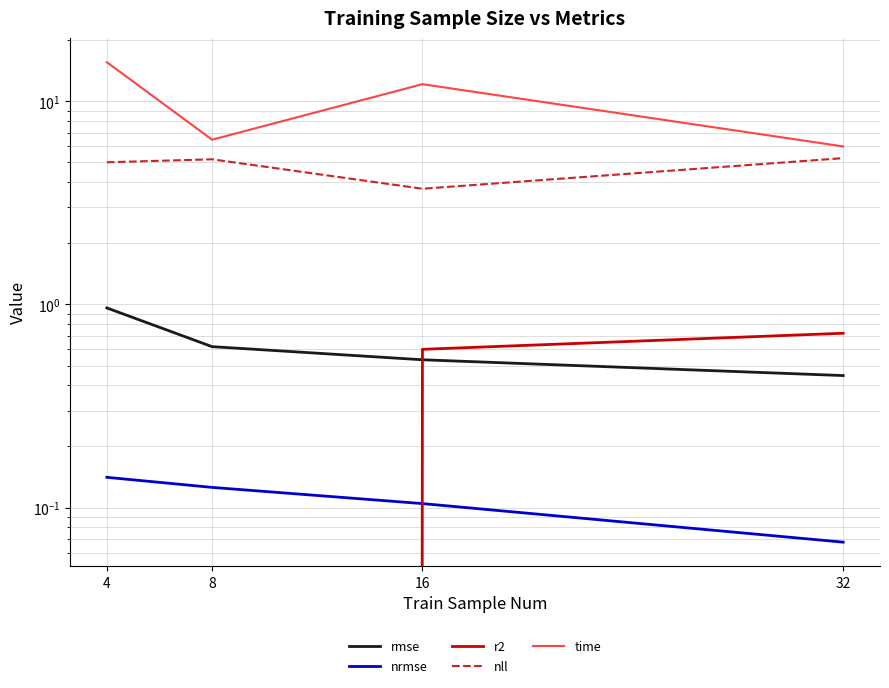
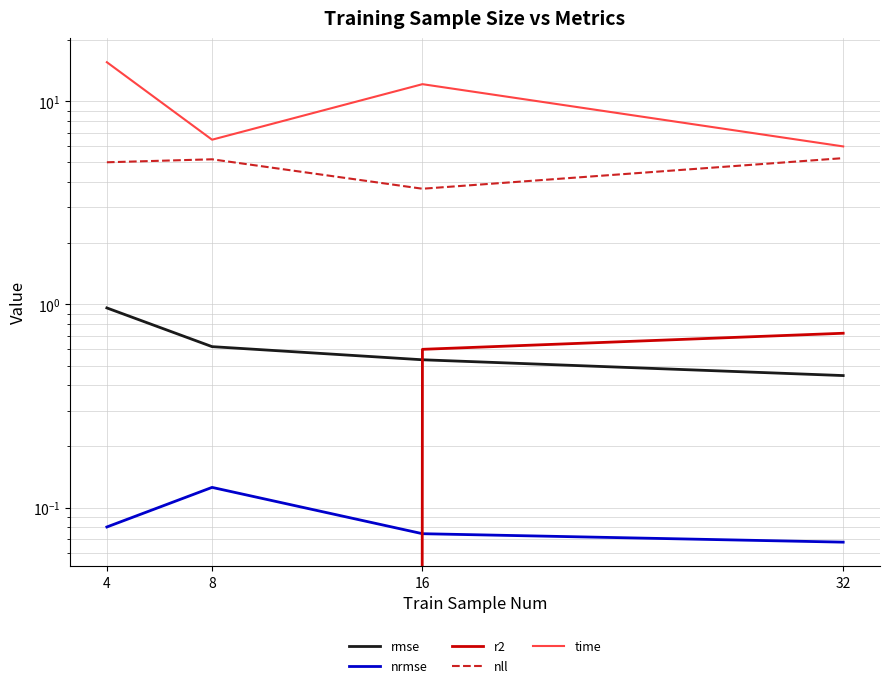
nrmse, 4: 0.14 -> 0.080
nrmse, 16: 0.10 -> 0.074
